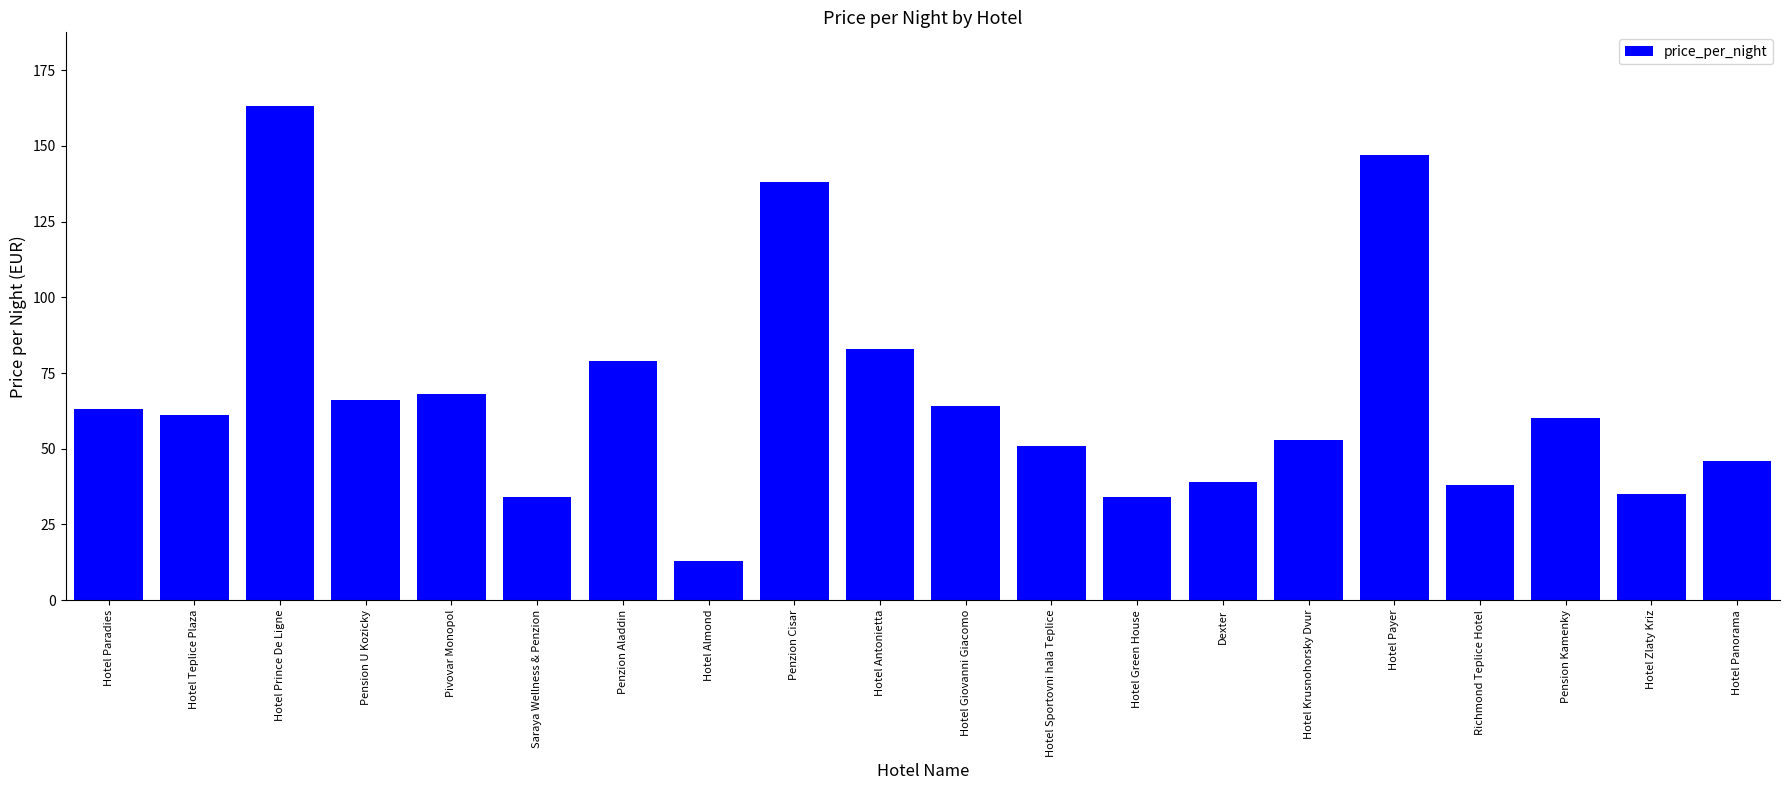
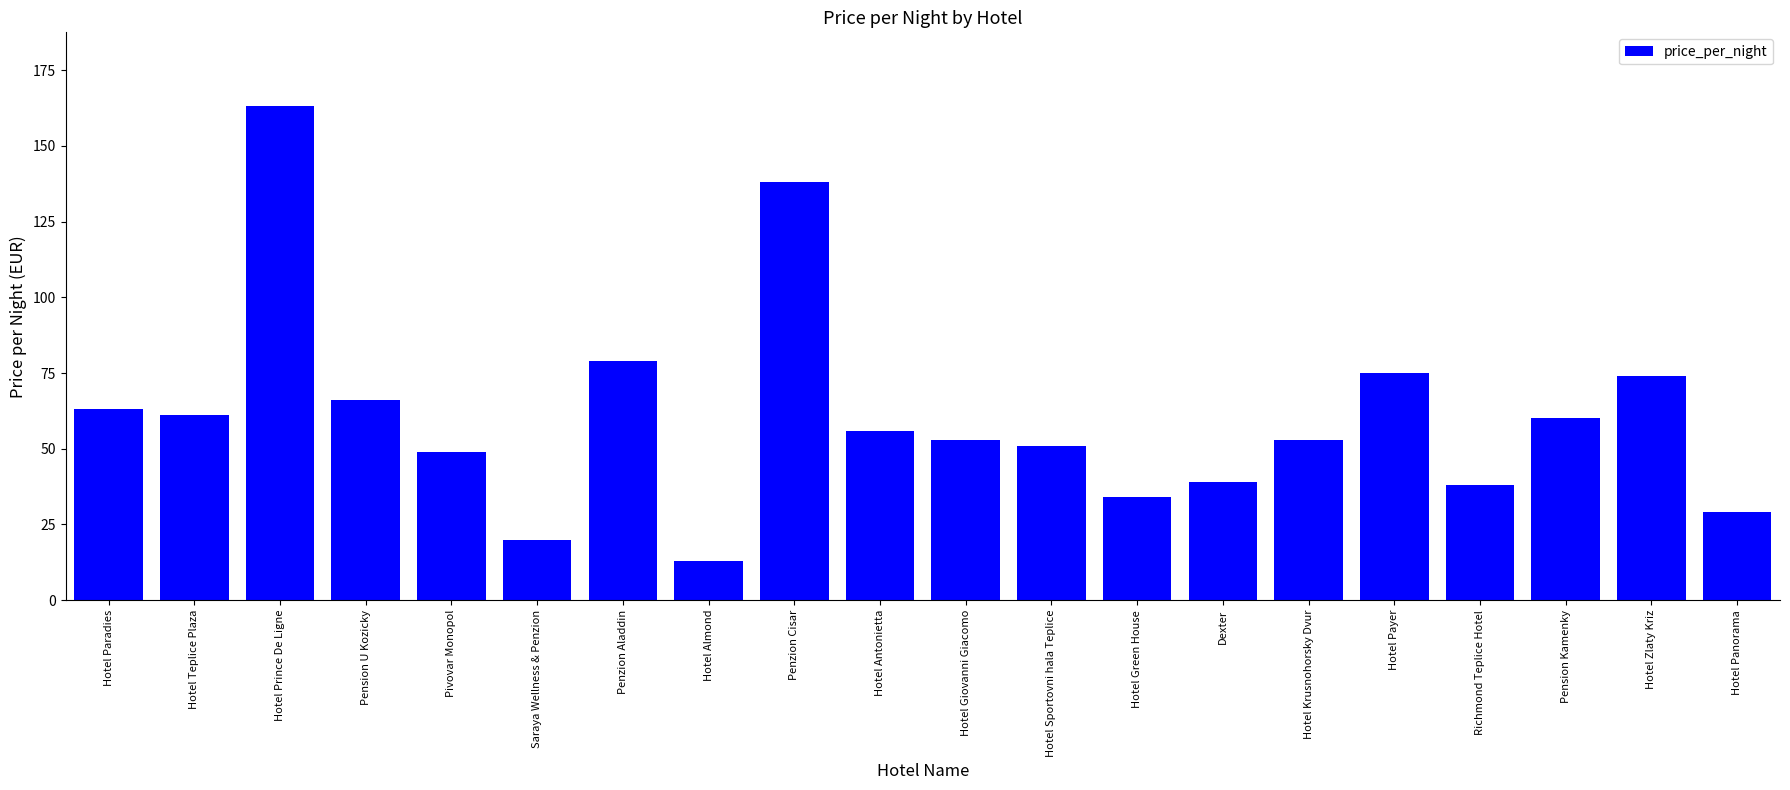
Pivovar Monopol: 68 -> 49
Saraya Wellness & Penzion: 34 -> 20
Hotel Antonietta: 83 -> 56
Hotel Giovanni Giacomo: 64 -> 53
Hotel Payer: 147 -> 75
Hotel Zlaty Kriz: 35 -> 74
Hotel Panorama: 46 -> 29
